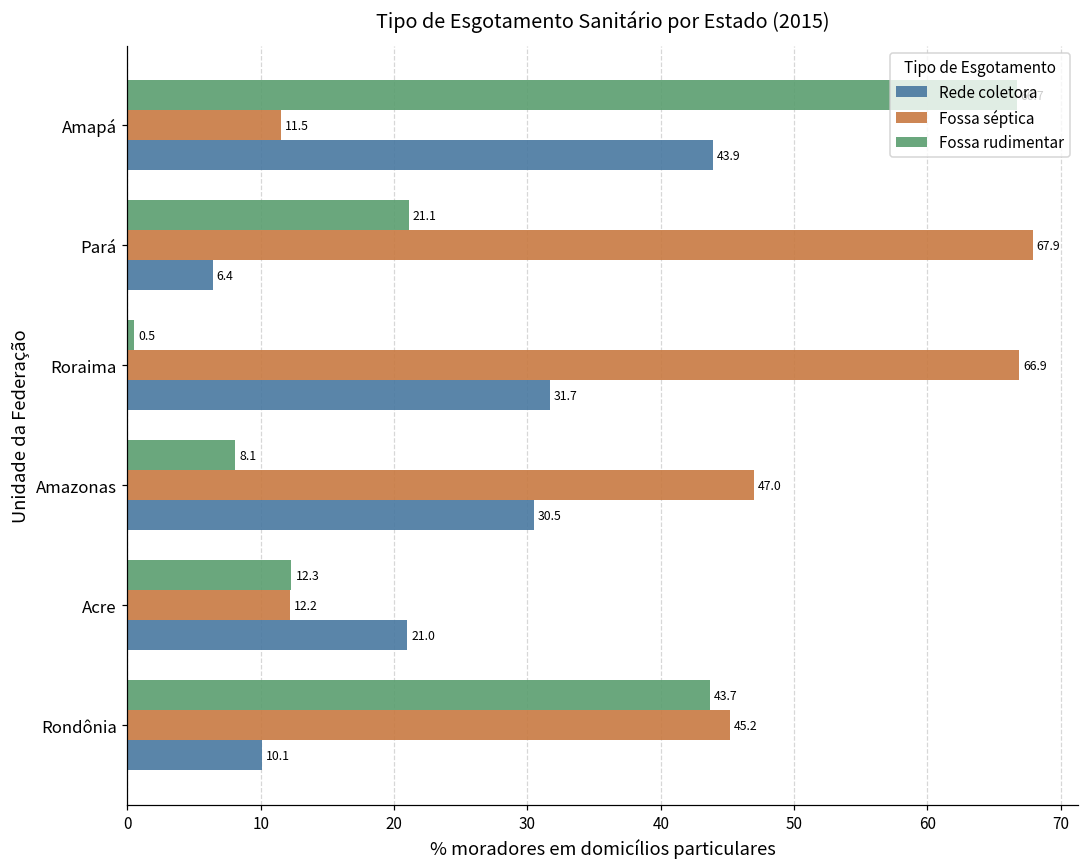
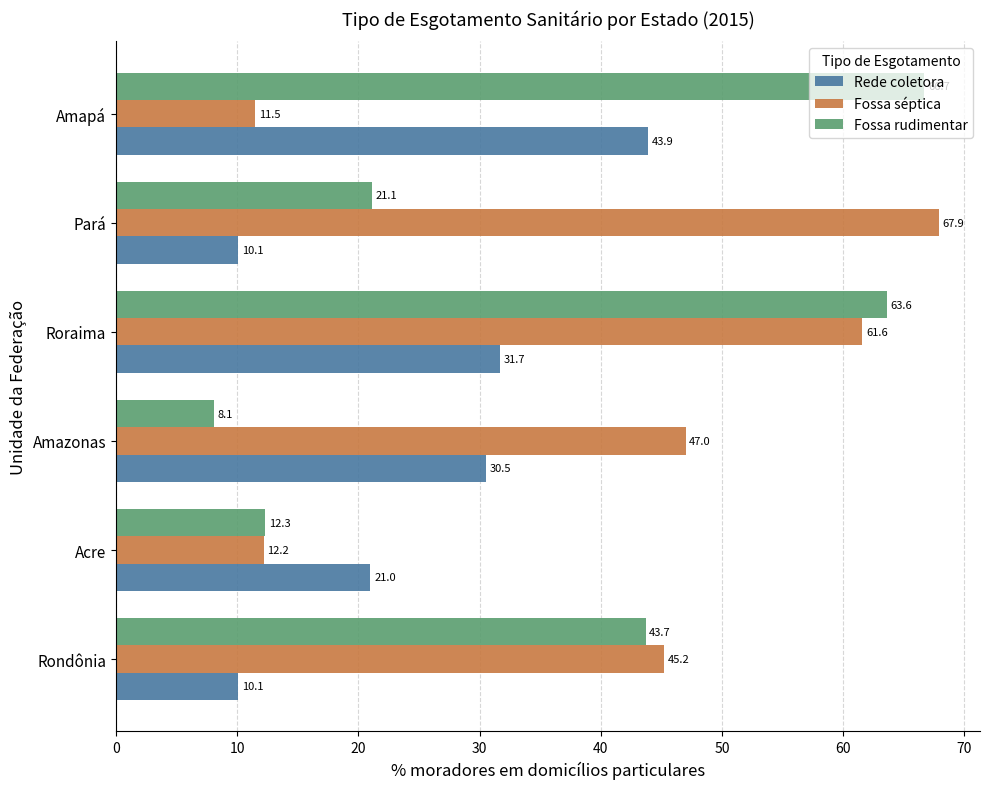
Rede coletora, Pará: 6.4 -> 10.1
Fossa rudimentar, Roraima: 0.5 -> 63.6
Fossa séptica, Roraima: 66.9 -> 61.6
